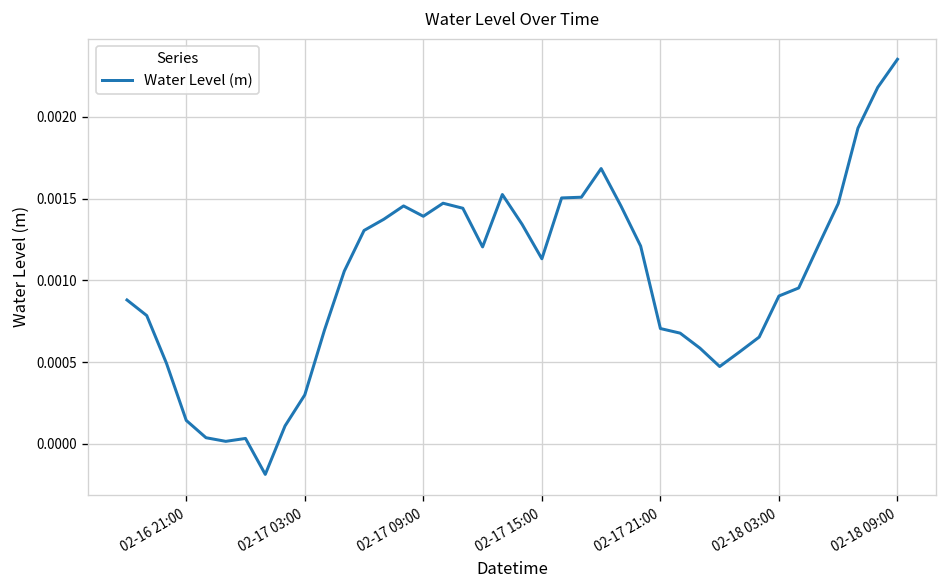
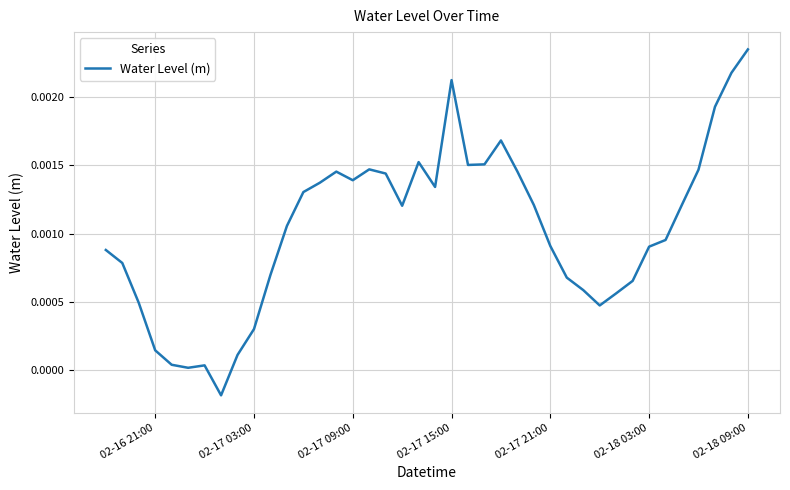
02-17 15:00: 0.00113 -> 0.00213
02-17 21:00: 0.00071 -> 0.00091
